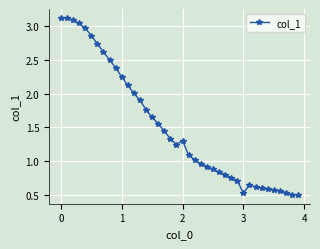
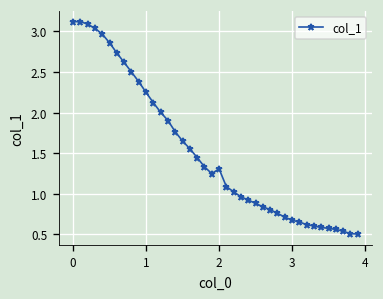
3: 0.5 -> 0.7
